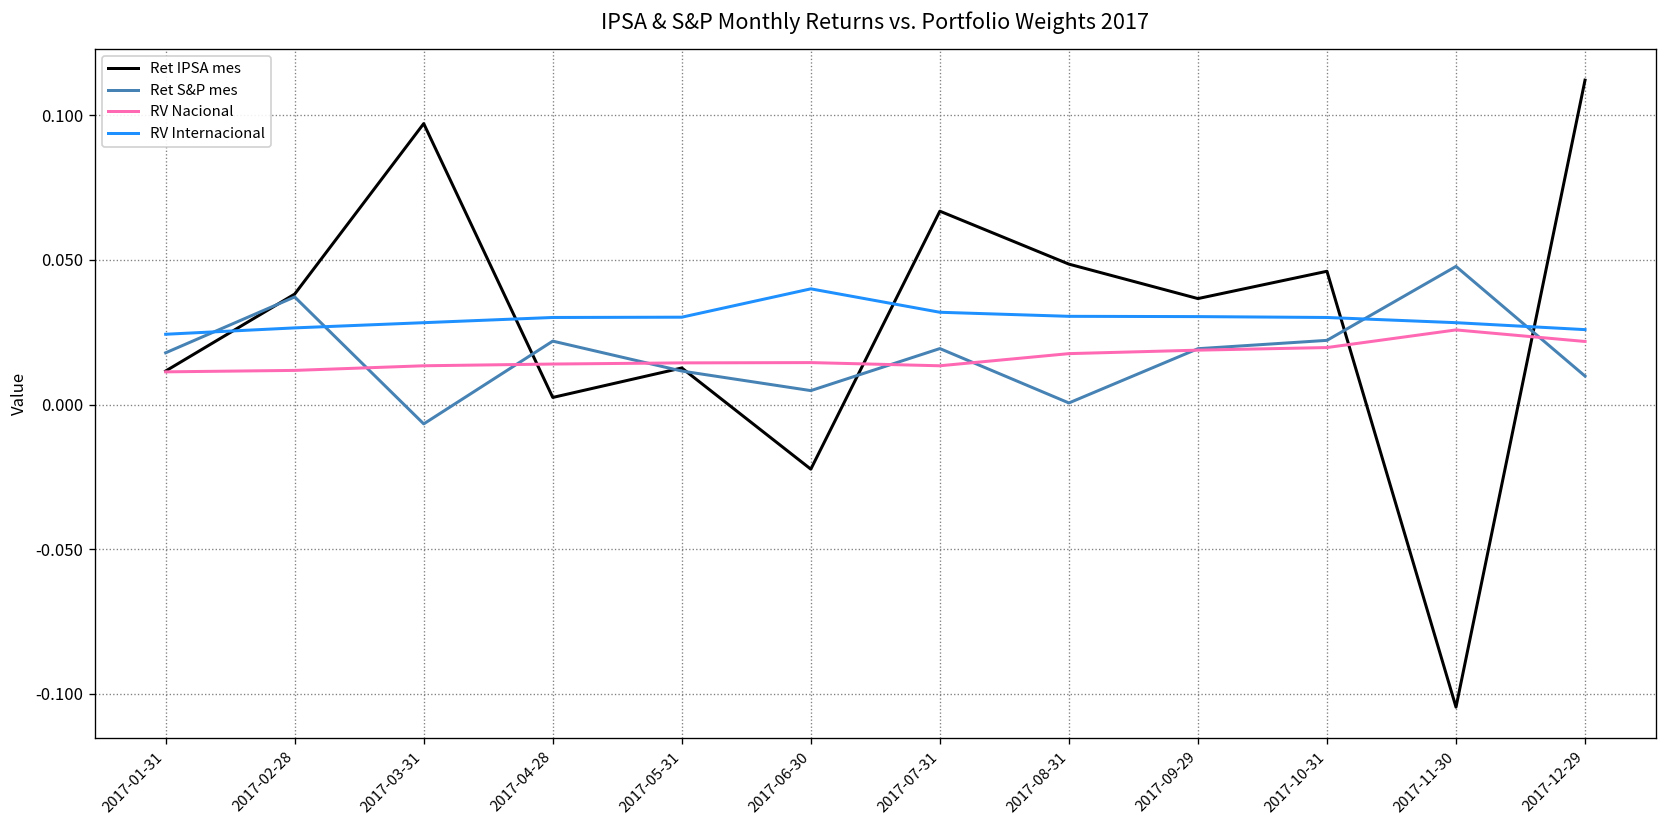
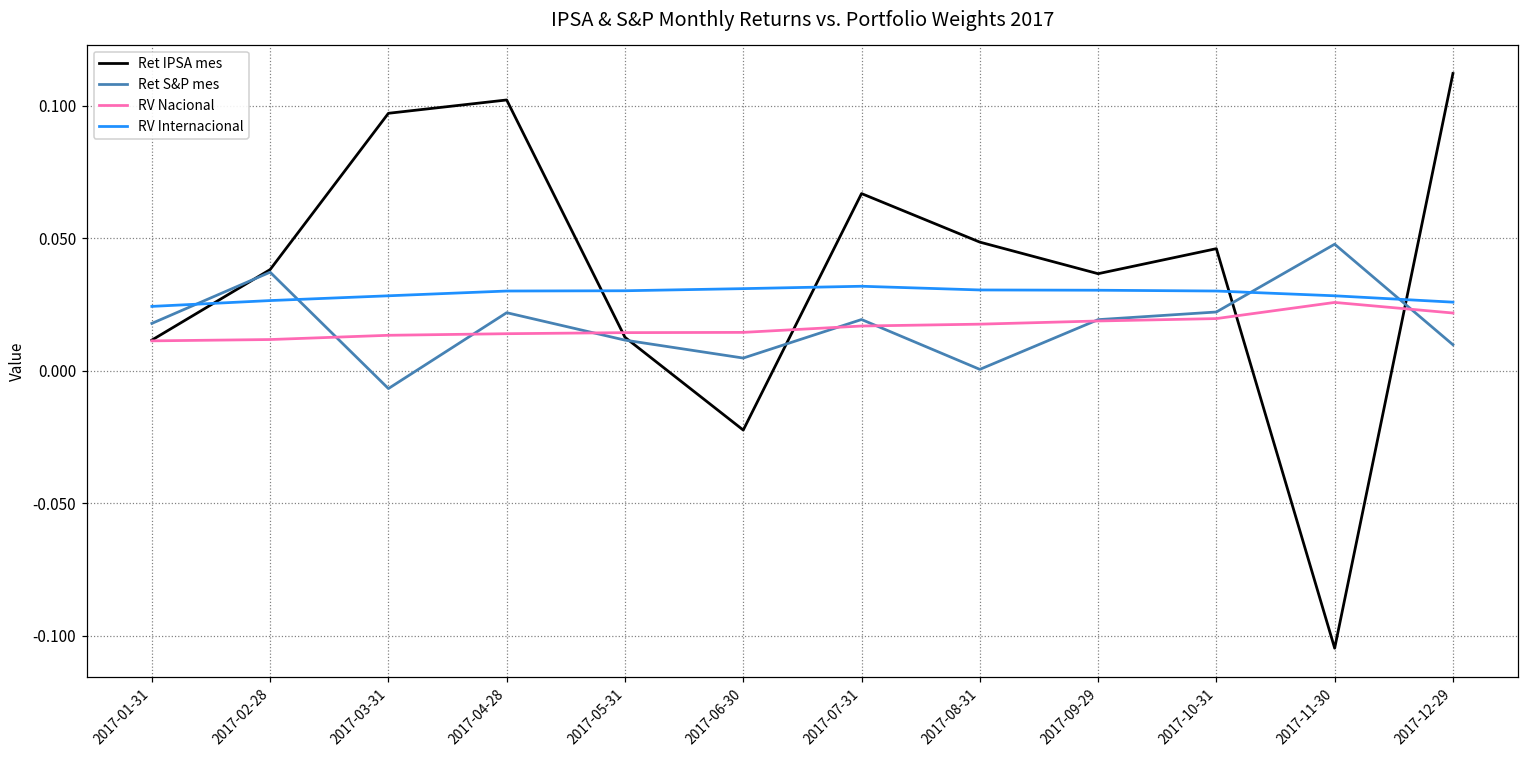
Ret IPSA mes, 2017-04-28: 0.002 -> 0.102
RV Internacional, 2017-06-30: 0.040 -> 0.031
RV Nacional, 2017-07-31: 0.013 -> 0.017
